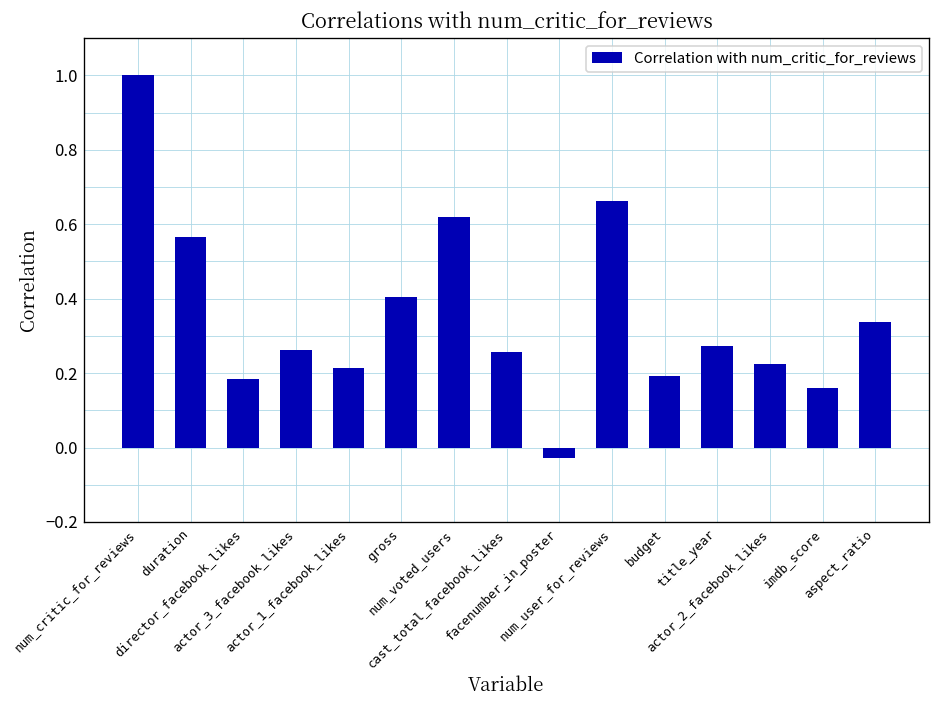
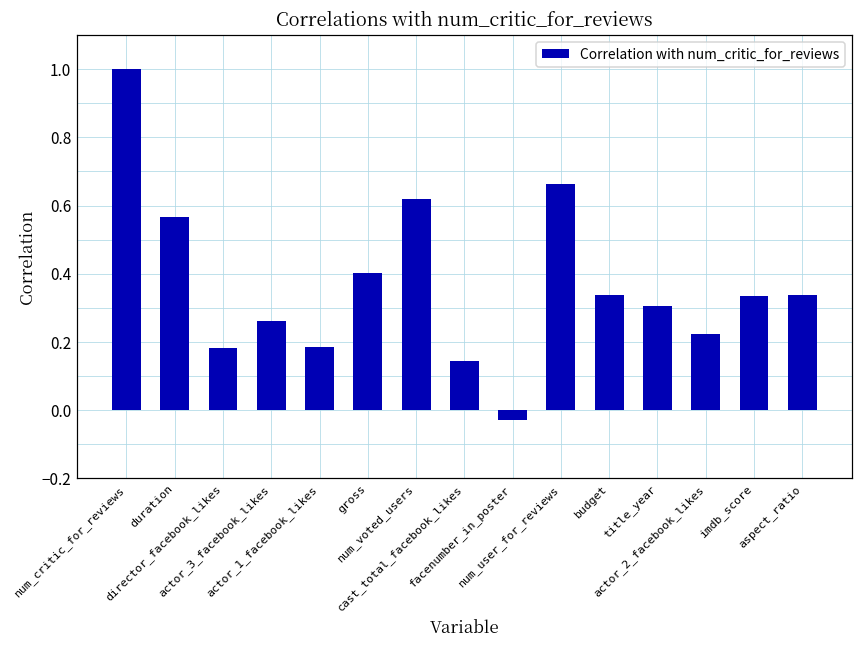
actor_1_facebook_likes: 0.21 -> 0.19
cast_total_facebook_likes: 0.26 -> 0.15
budget: 0.19 -> 0.34
title_year: 0.27 -> 0.31
imdb_score: 0.16 -> 0.34
